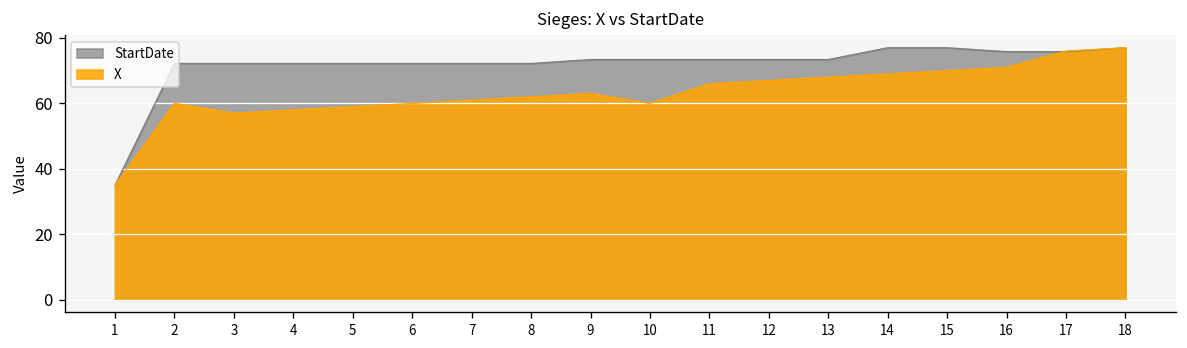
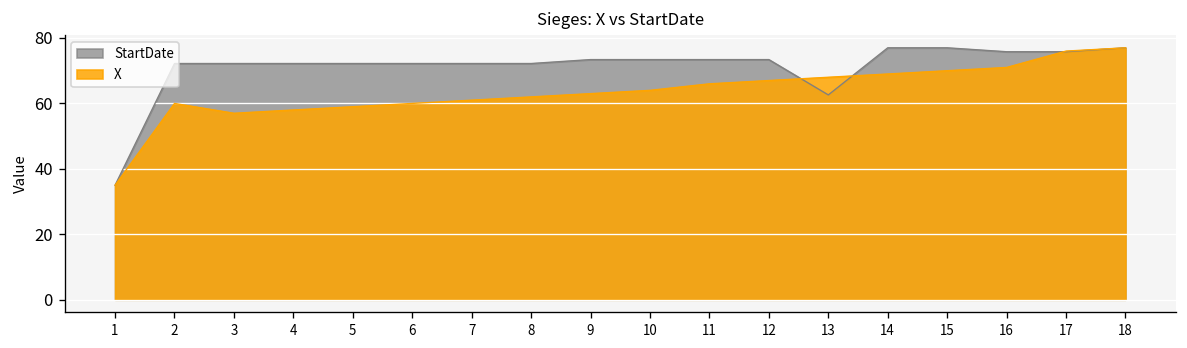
X, 10: 60 -> 64
StartDate, 13: 73 -> 63
